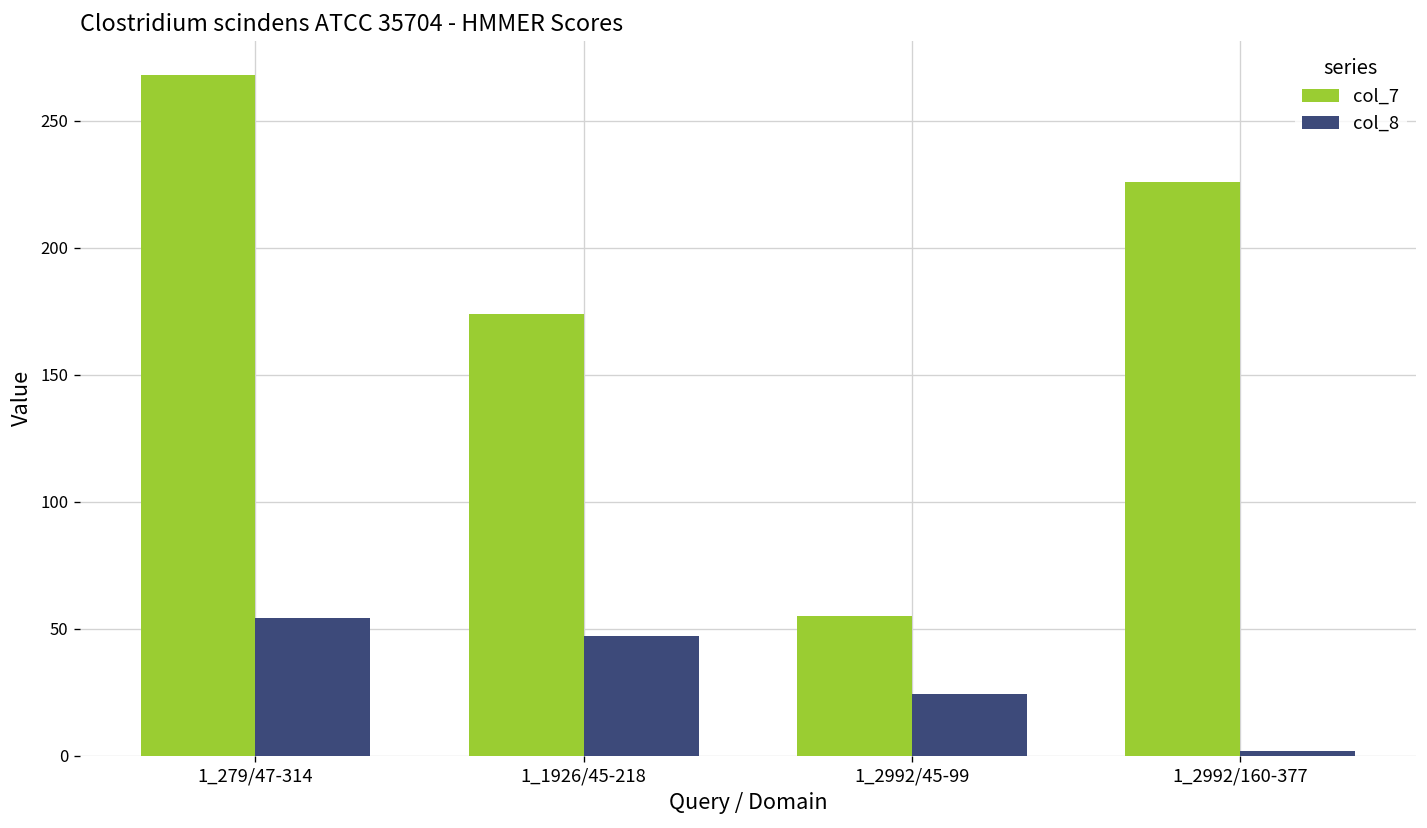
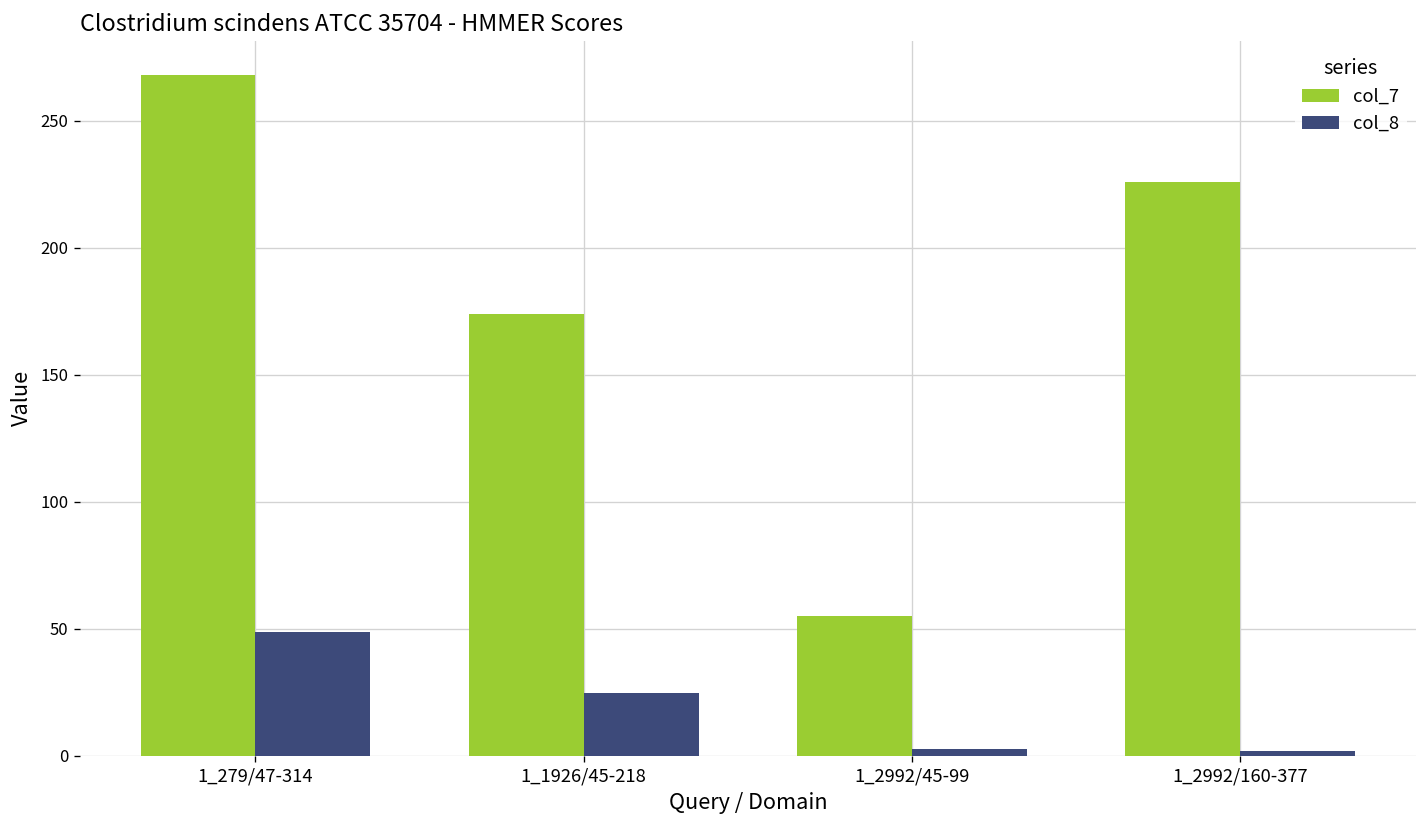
col_8, 1_279/47-314: 54 -> 49
col_8, 1_1926/45-218: 47 -> 25
col_8, 1_2992/45-99: 24 -> 3
